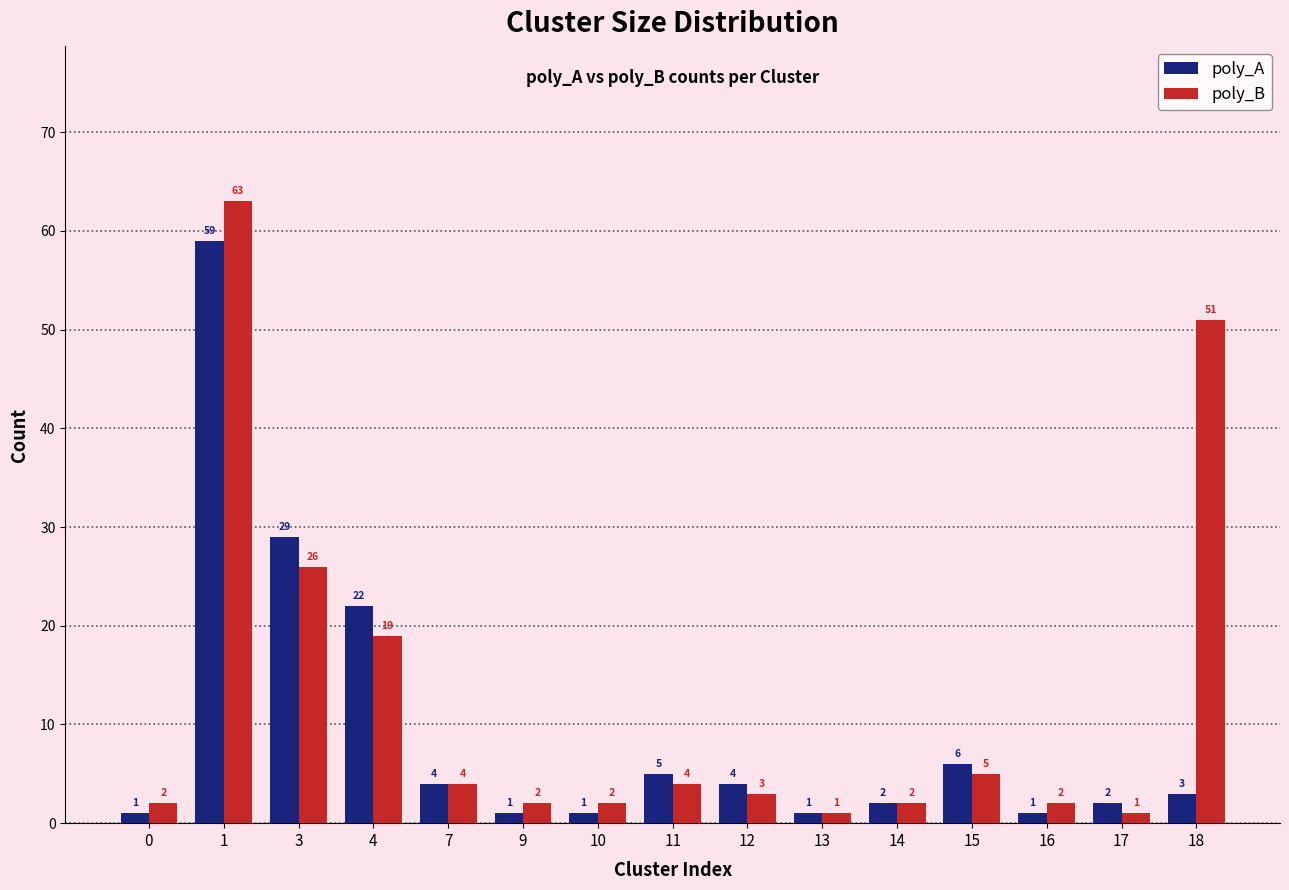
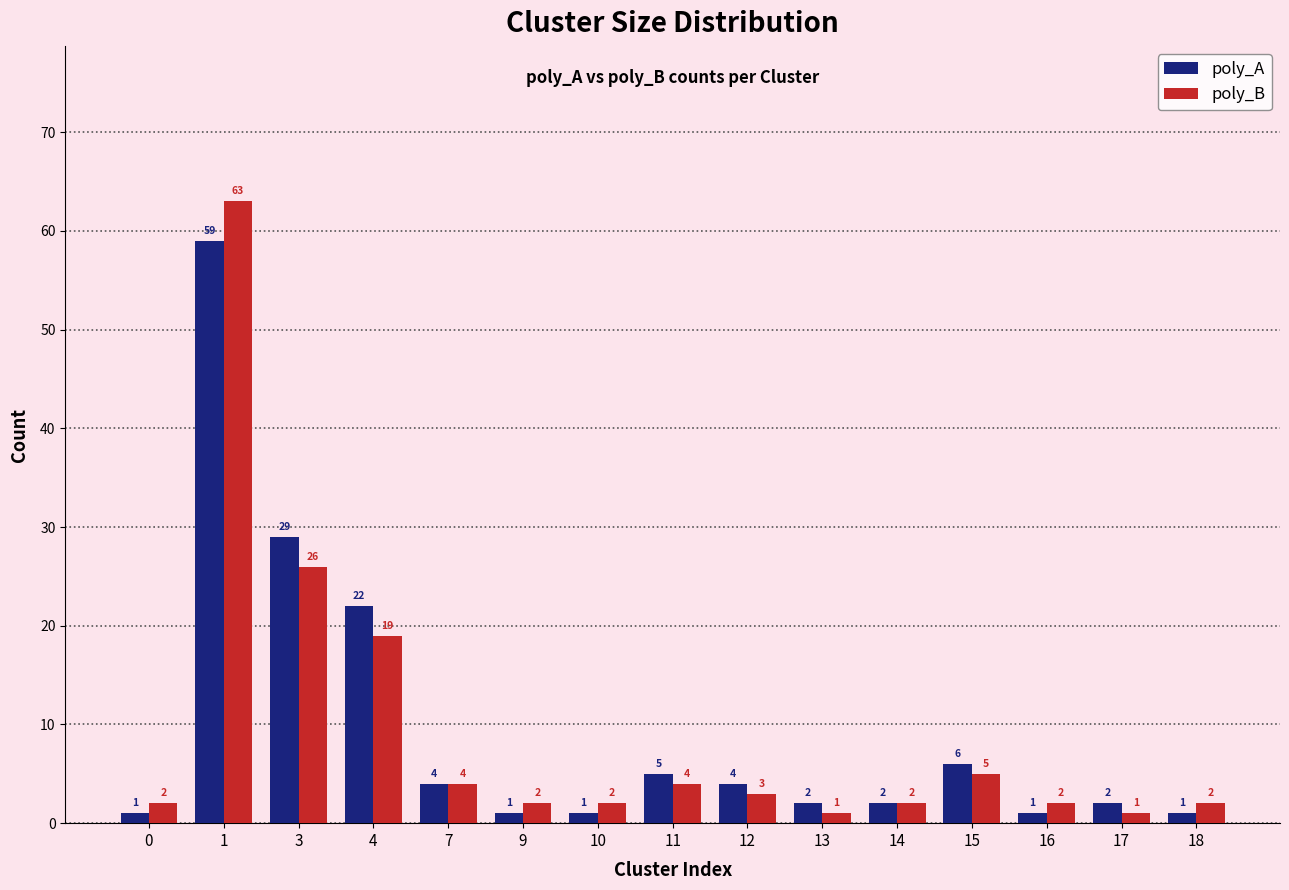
poly_A, 13: 1 -> 2
poly_A, 18: 3 -> 1
poly_B, 18: 51 -> 2
